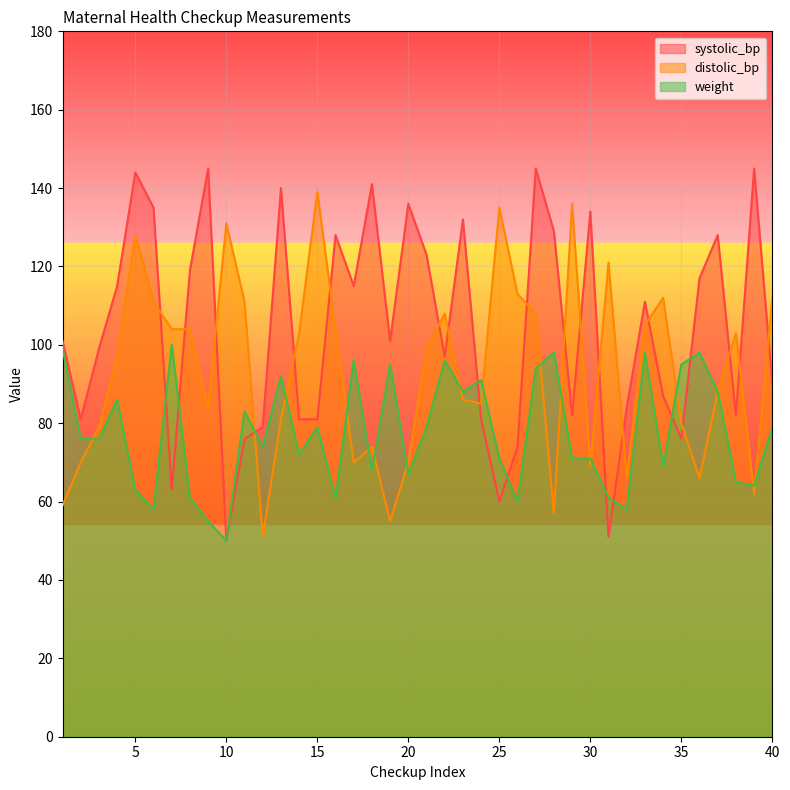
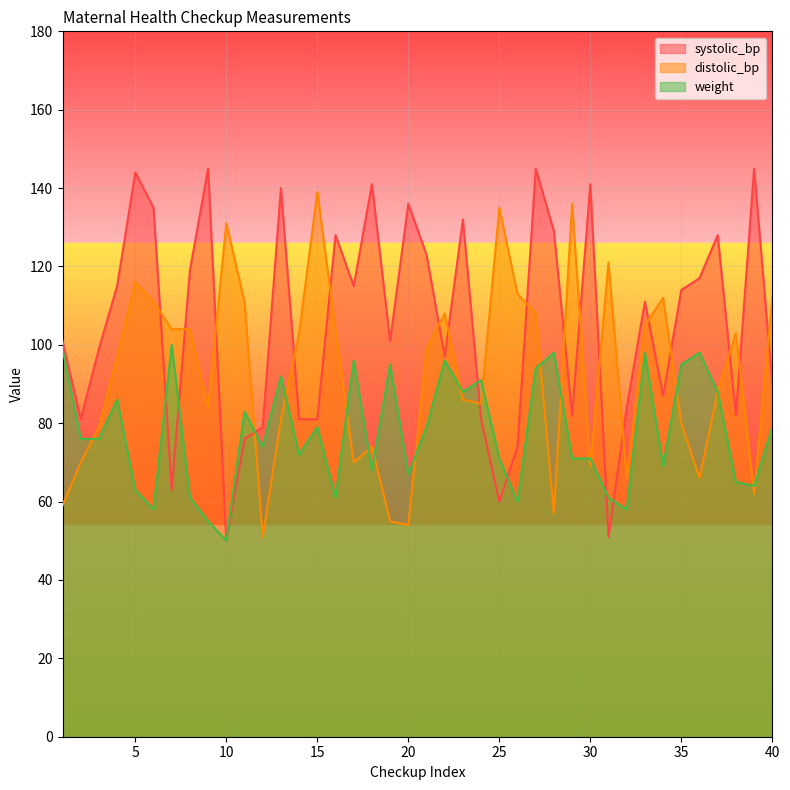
distolic_bp, 5: 128 -> 116
distolic_bp, 20: 70 -> 54
systolic_bp, 30: 134 -> 141
systolic_bp, 35: 76 -> 114
